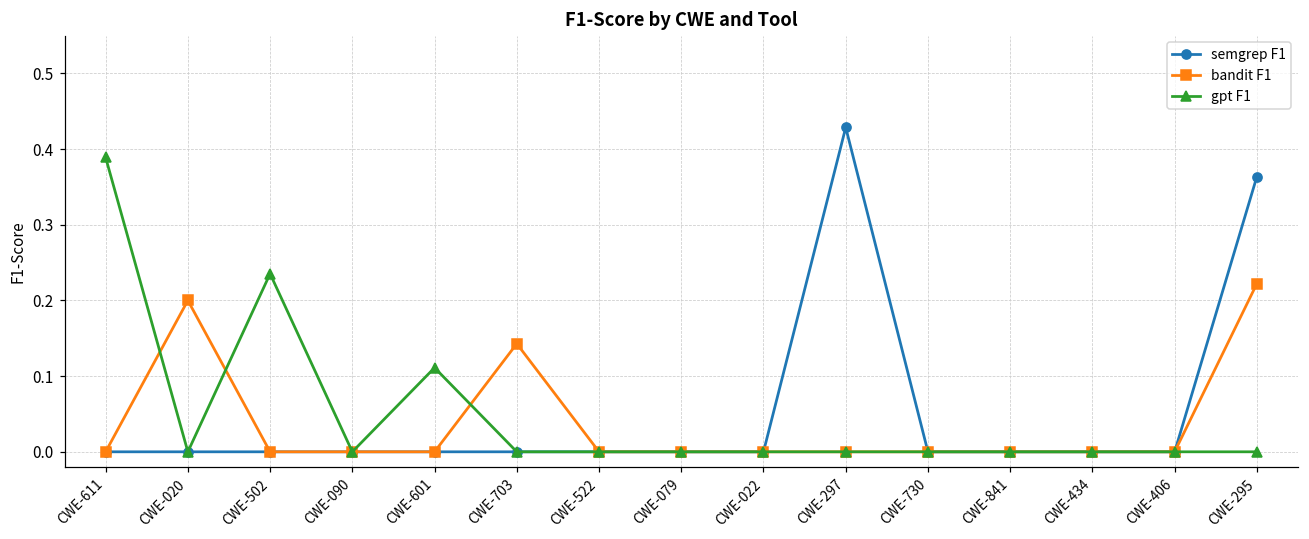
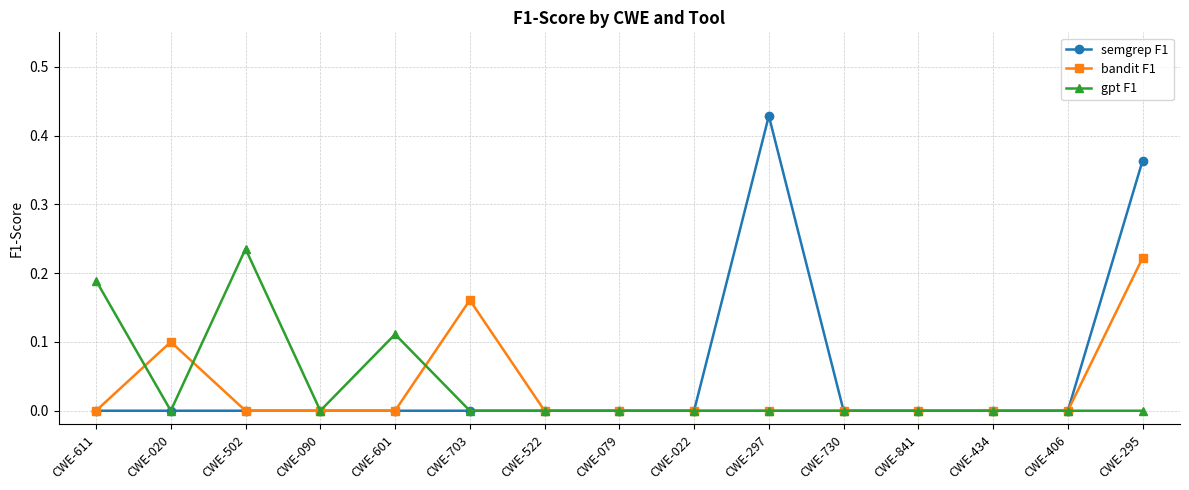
gpt F1, CWE-611: 0.39 -> 0.19
bandit F1, CWE-020: 0.2 -> 0.1
bandit F1, CWE-703: 0.14 -> 0.16
